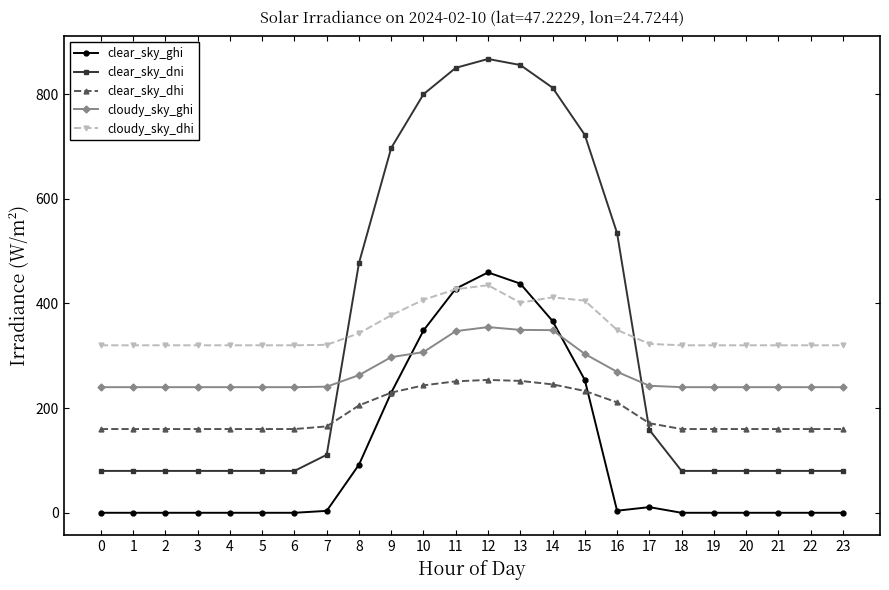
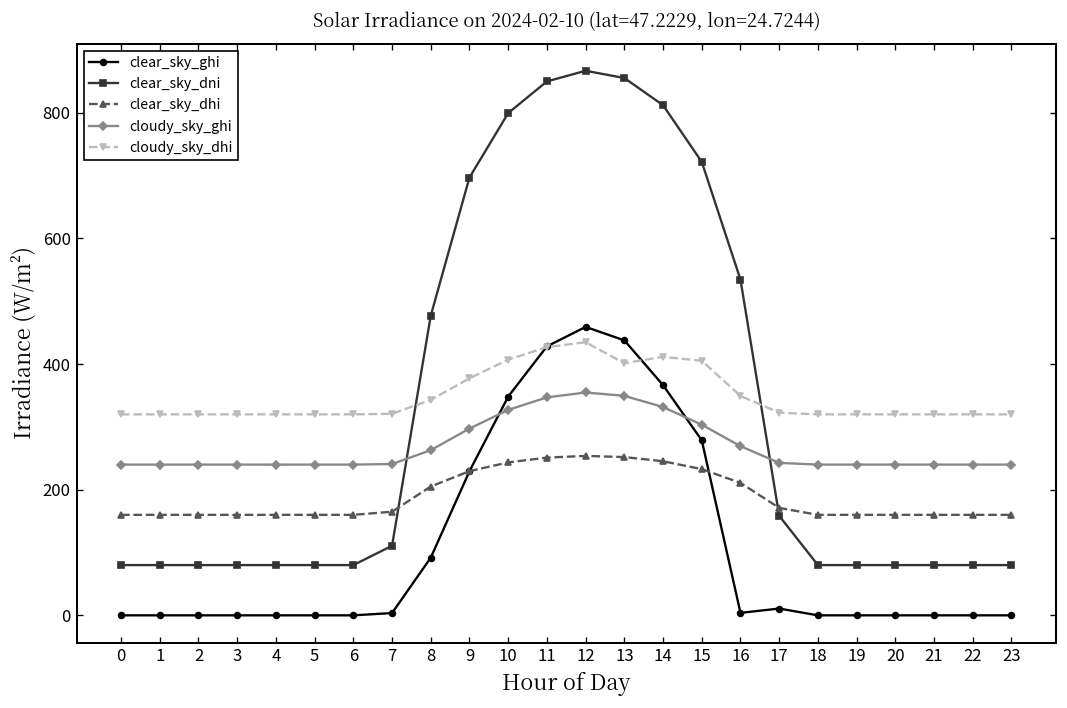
cloudy_sky_ghi, 10: 310 -> 330
cloudy_sky_ghi, 14: 350 -> 330
clear_sky_ghi, 15: 250 -> 280
